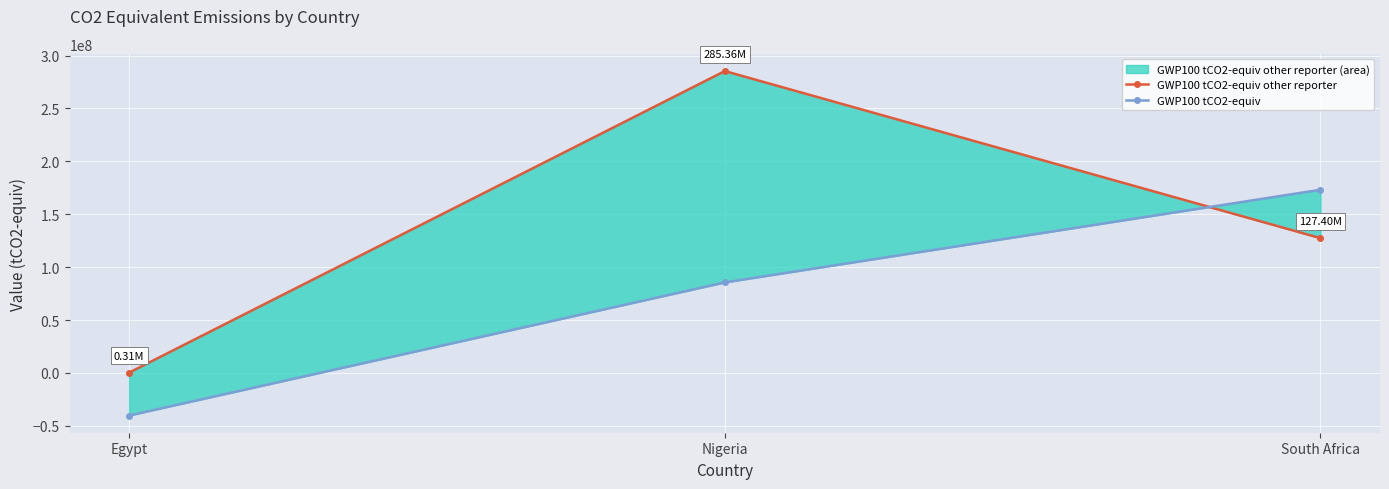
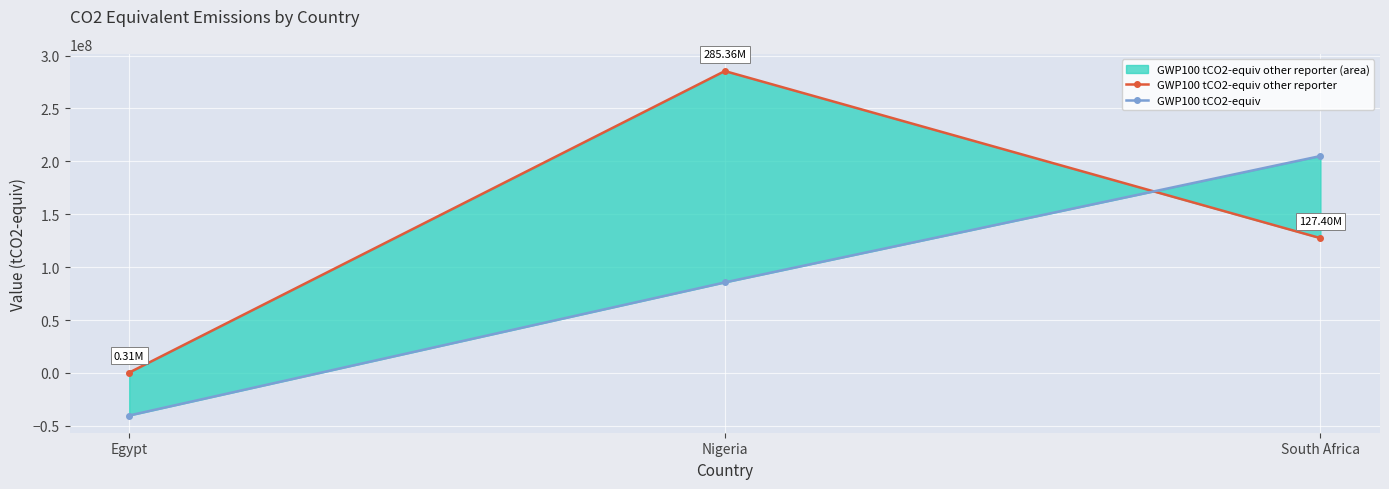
GWP100 tCO2-equiv, South Africa: 173000000 -> 205000000
